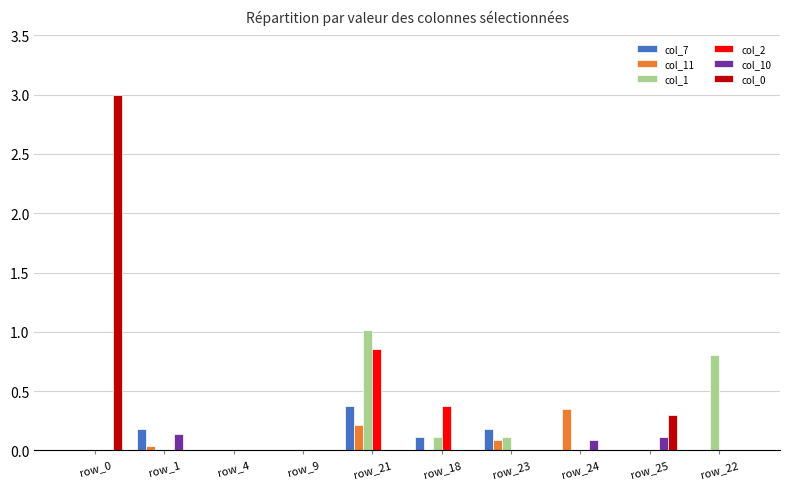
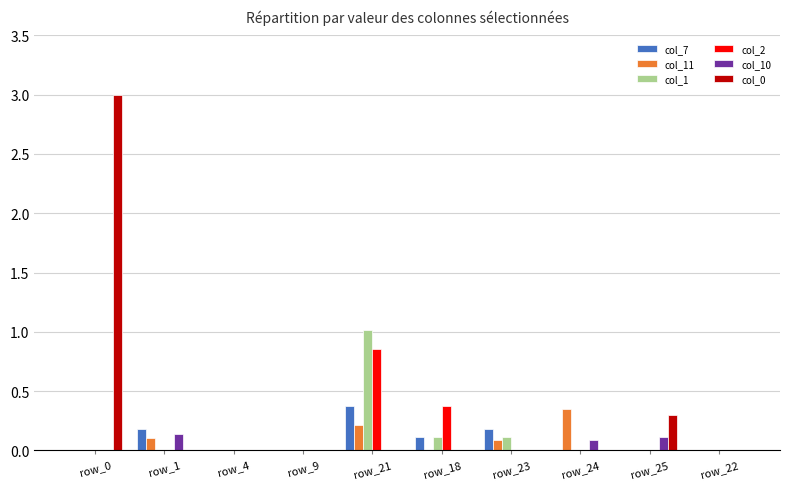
col_11, row_1: 0.04 -> 0.11
col_1, row_22: 0.8 -> 0.0
